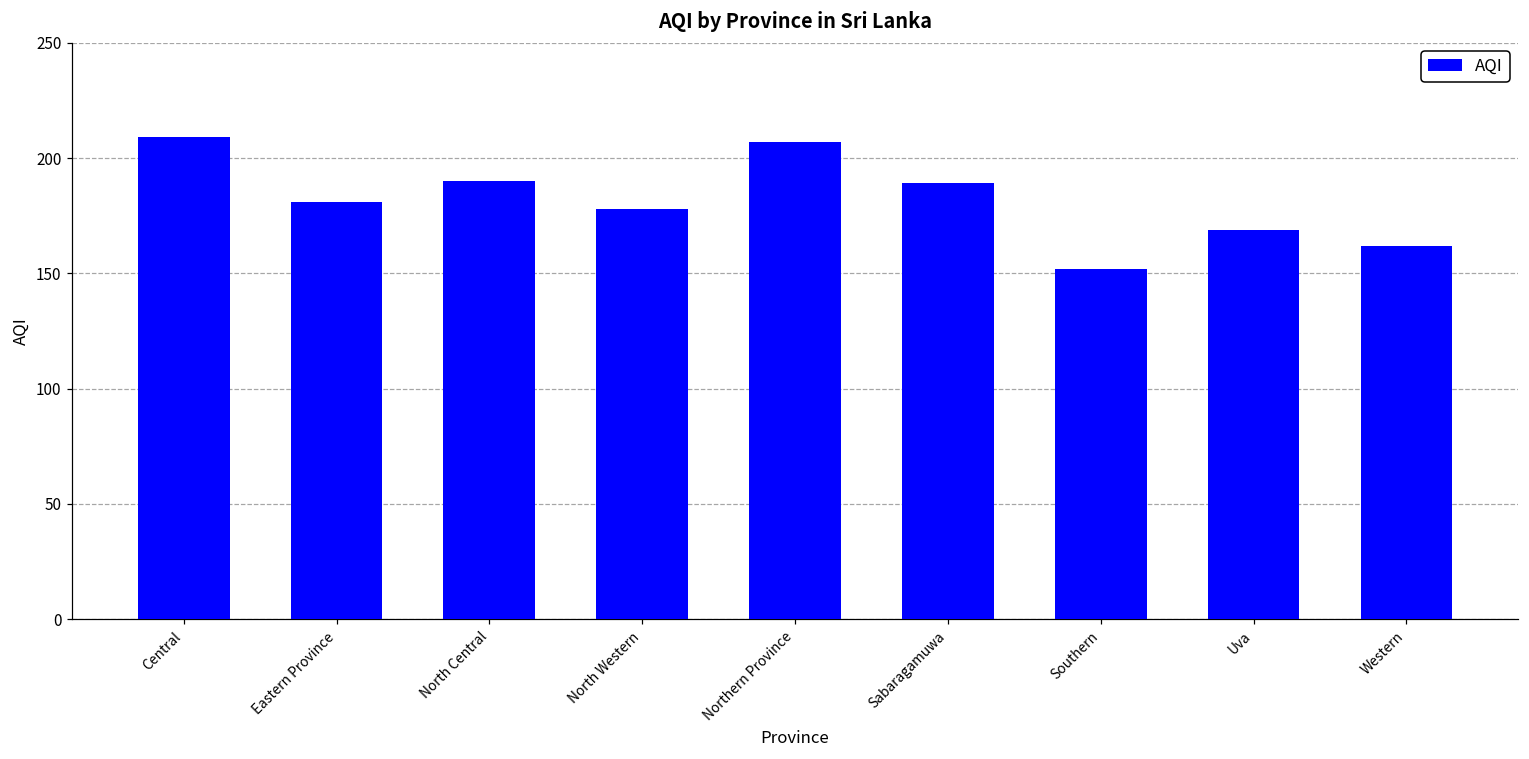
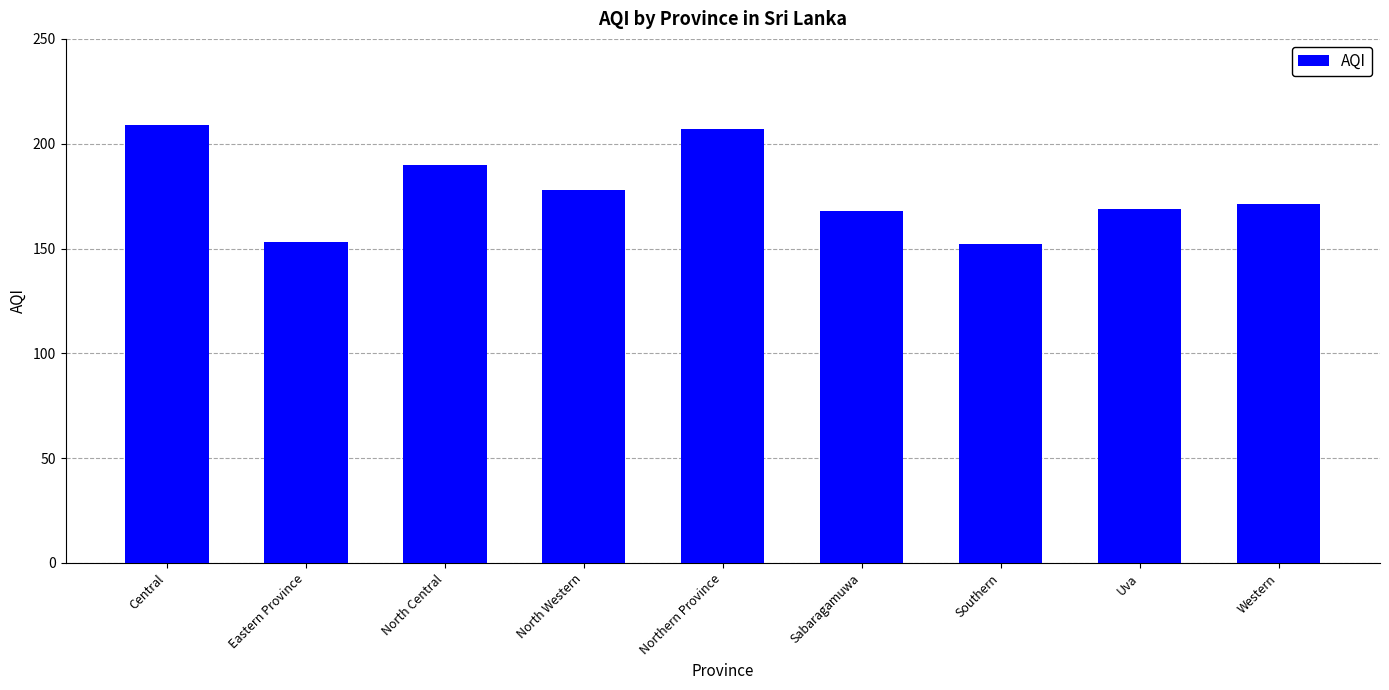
Eastern Province: 181 -> 153
Sabaragamuwa: 189 -> 168
Western: 162 -> 171
